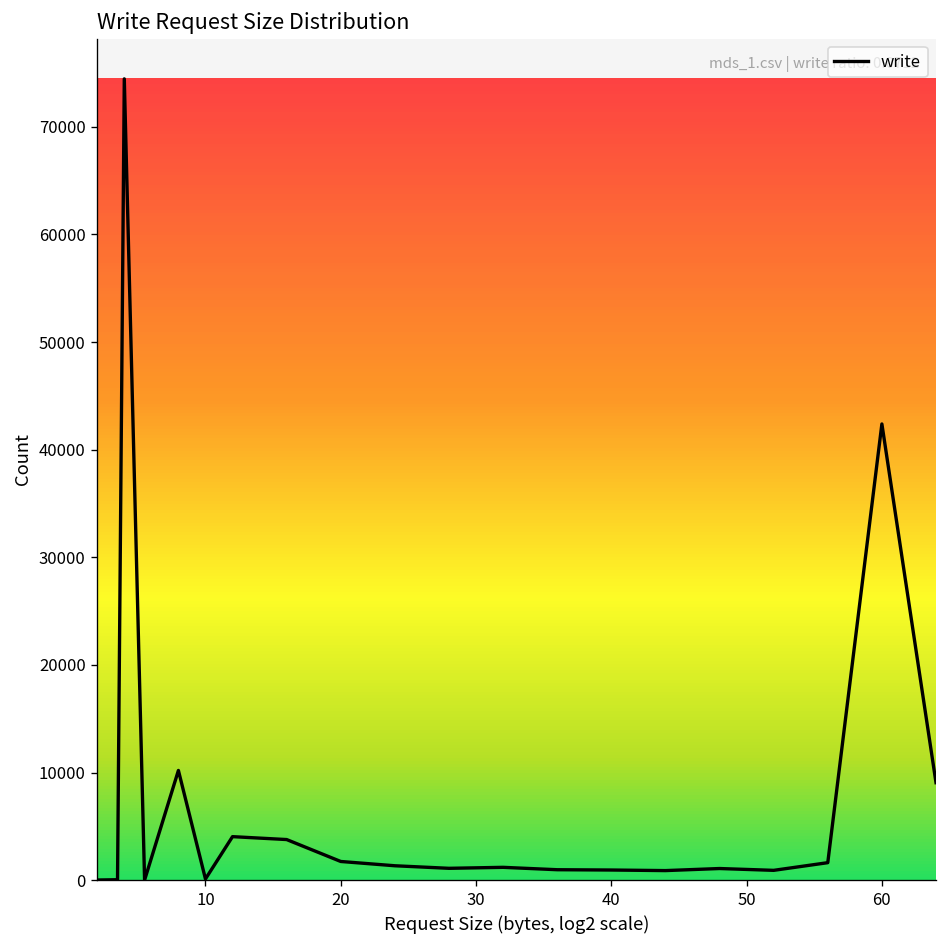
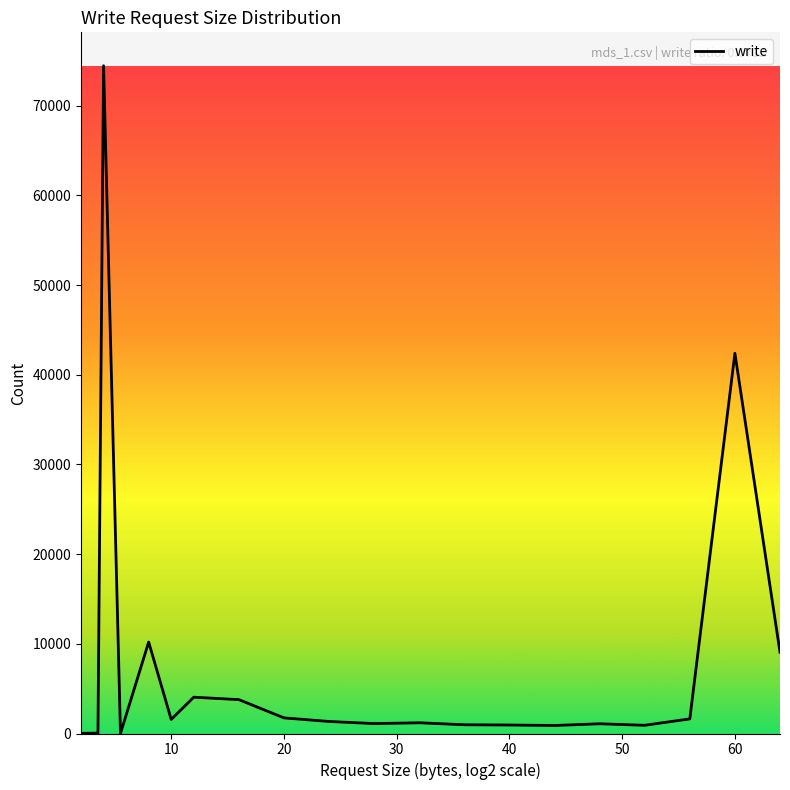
10: 0 -> 2000
